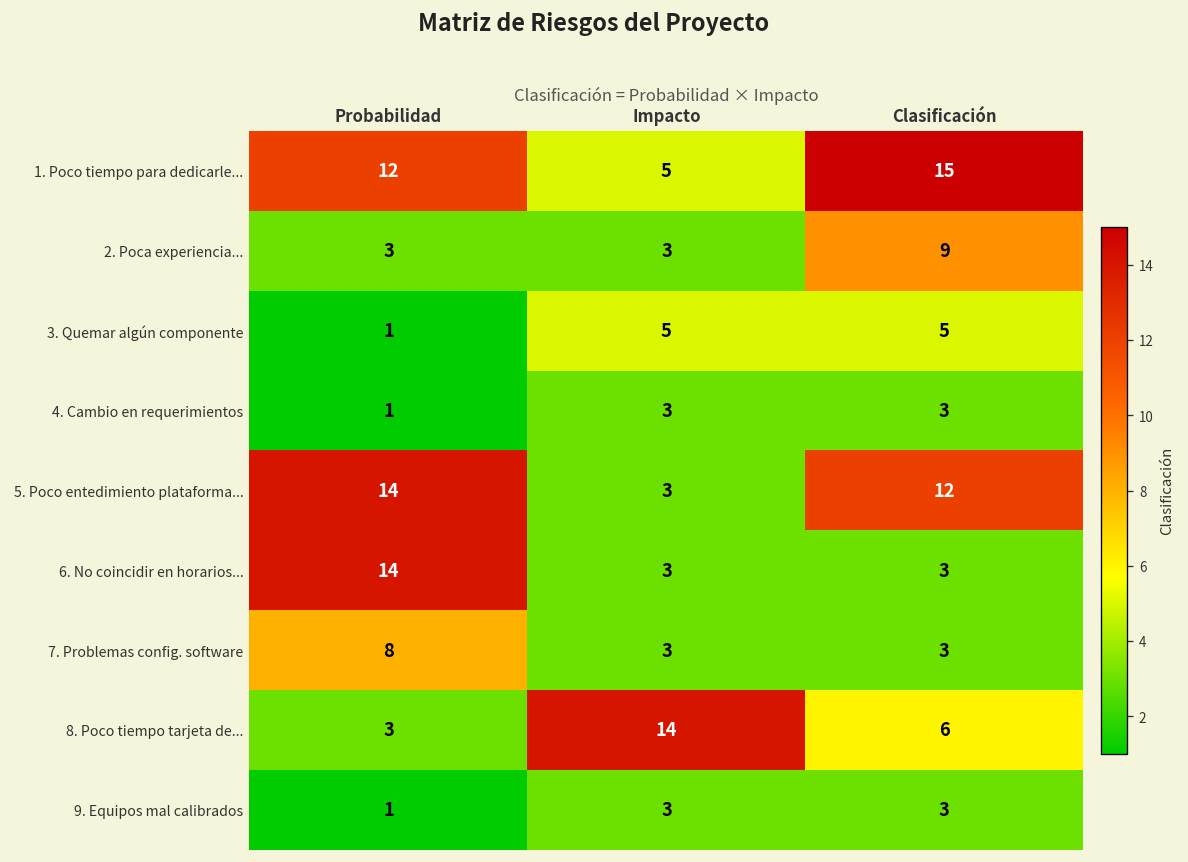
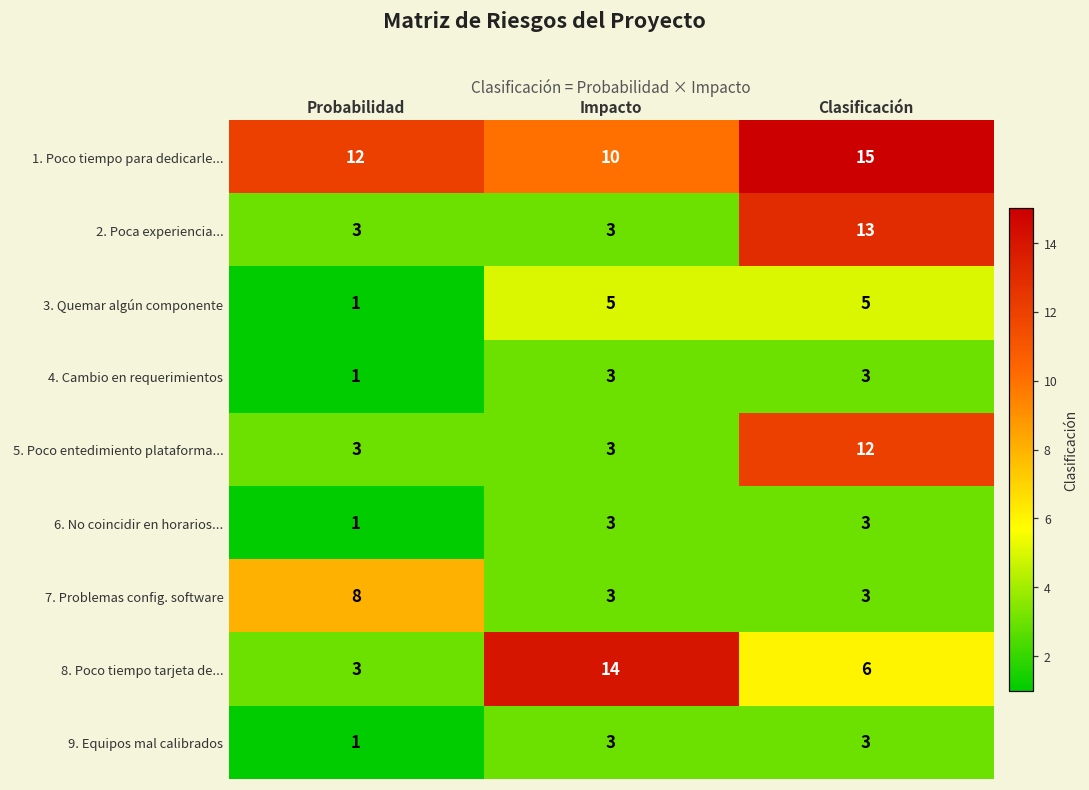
1. Poco tiempo para dedicarle..., Impacto: 5 -> 10
2. Poca experiencia..., Clasificación: 9 -> 13
5. Poco entedimiento plataforma..., Probabilidad: 14 -> 3
6. No coincidir en horarios..., Probabilidad: 14 -> 1
